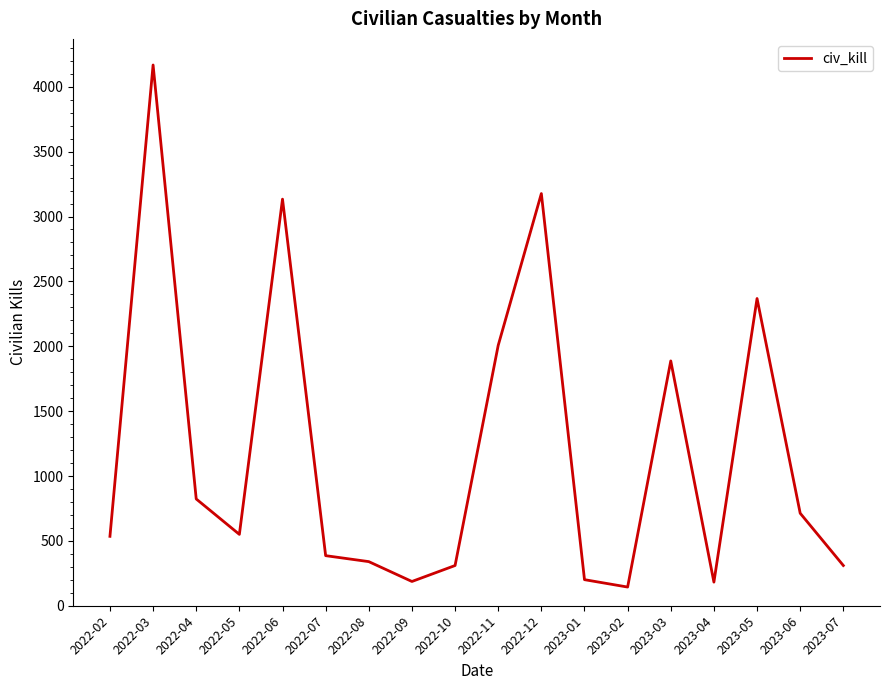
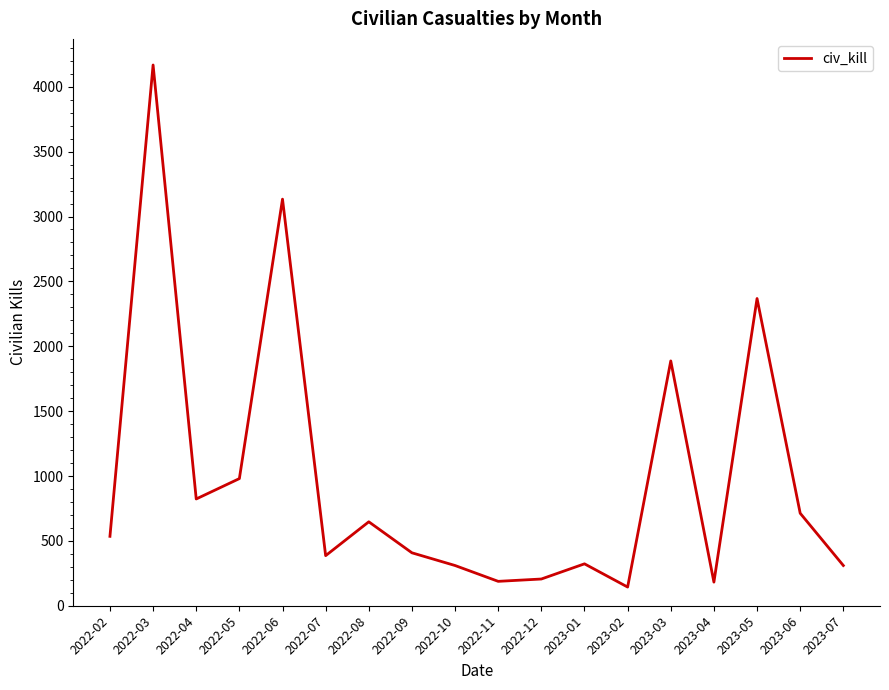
2022-05: 550 -> 980
2022-08: 340 -> 650
2022-09: 190 -> 410
2022-11: 2010 -> 190
2022-12: 3180 -> 210
2023-01: 200 -> 320
